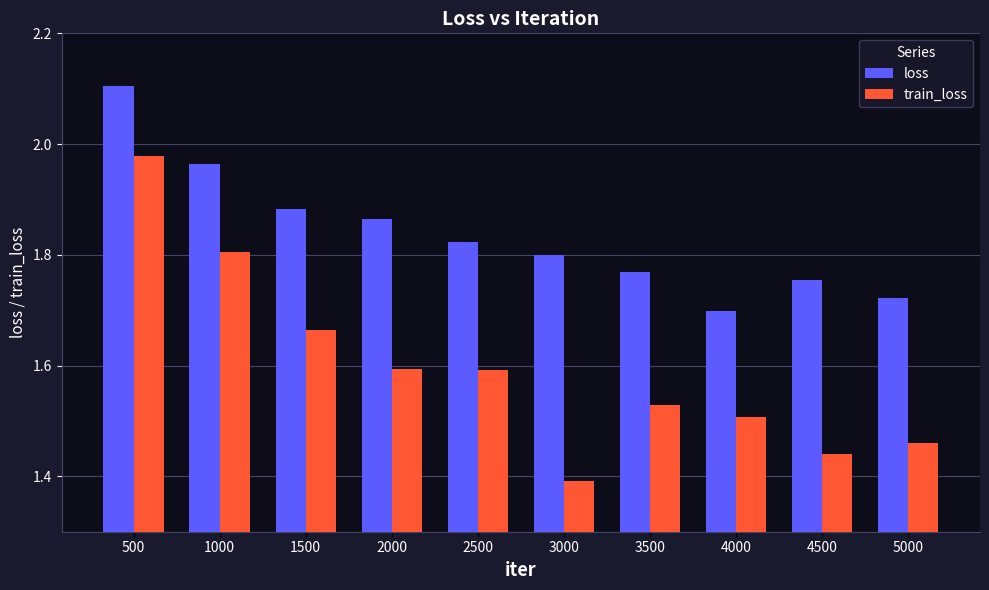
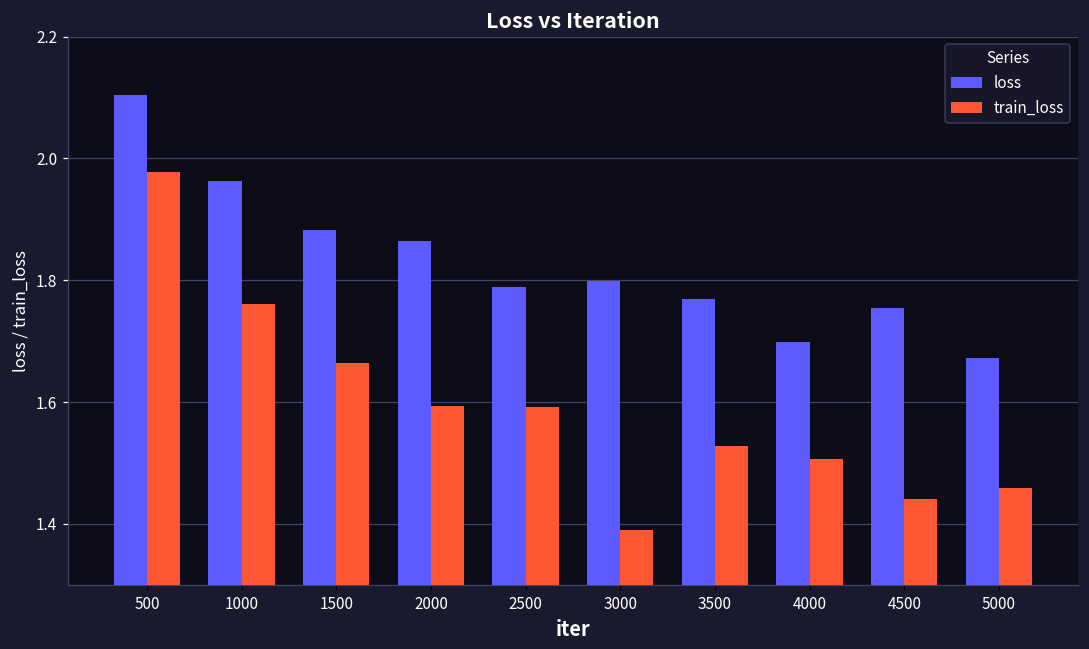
train_loss, 1000: 1.80 -> 1.76
loss, 2500: 1.82 -> 1.79
loss, 5000: 1.72 -> 1.67
